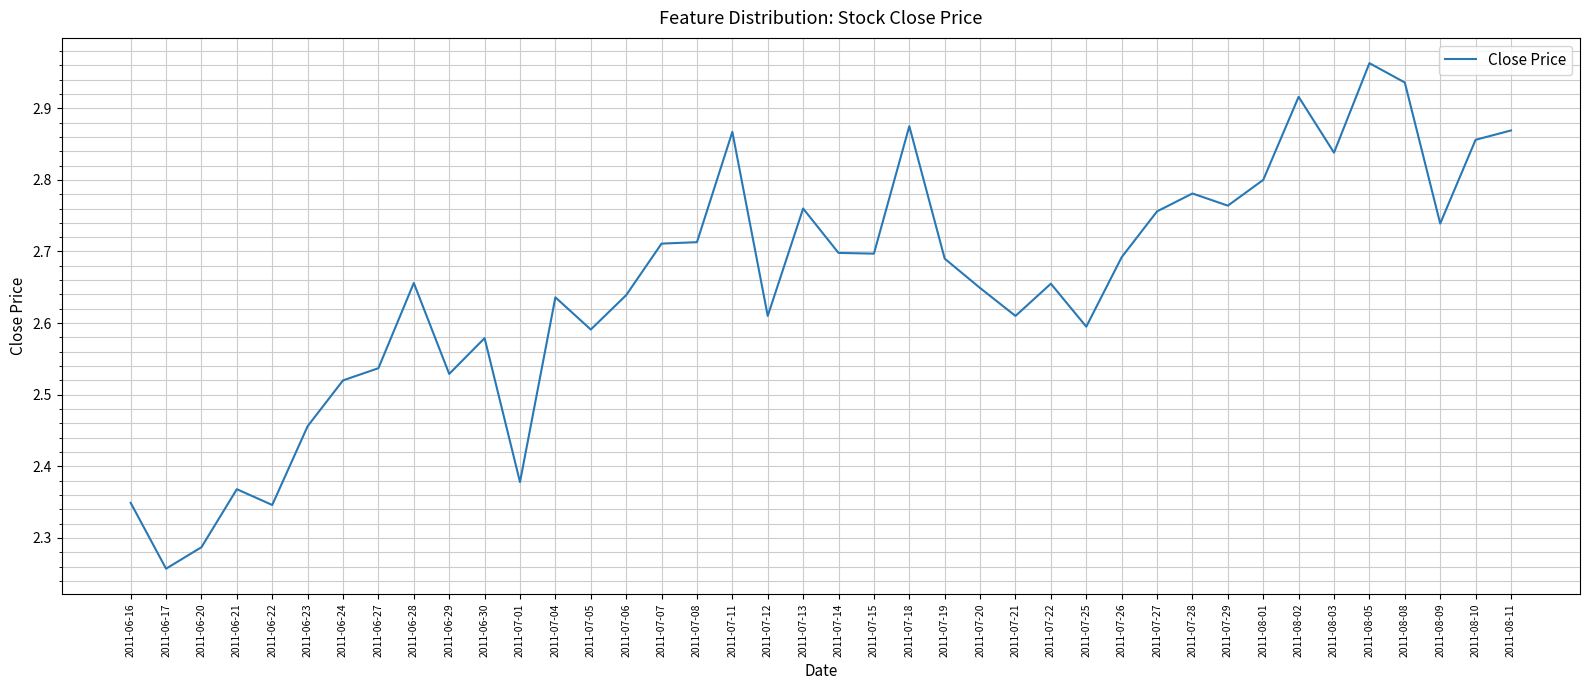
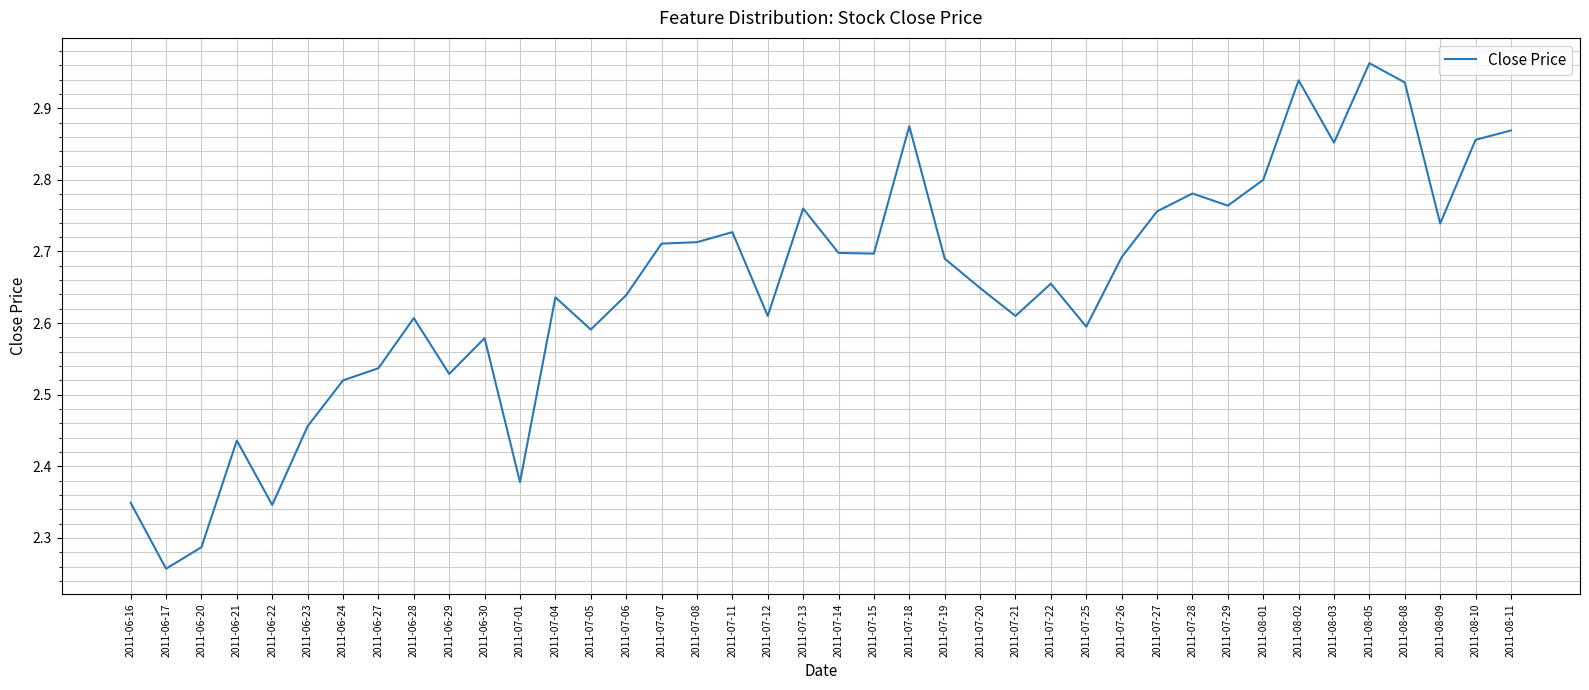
2011-06-21: 2.37 -> 2.44
2011-06-28: 2.66 -> 2.61
2011-07-11: 2.87 -> 2.73
2011-08-02: 2.92 -> 2.94
2011-08-03: 2.84 -> 2.85
